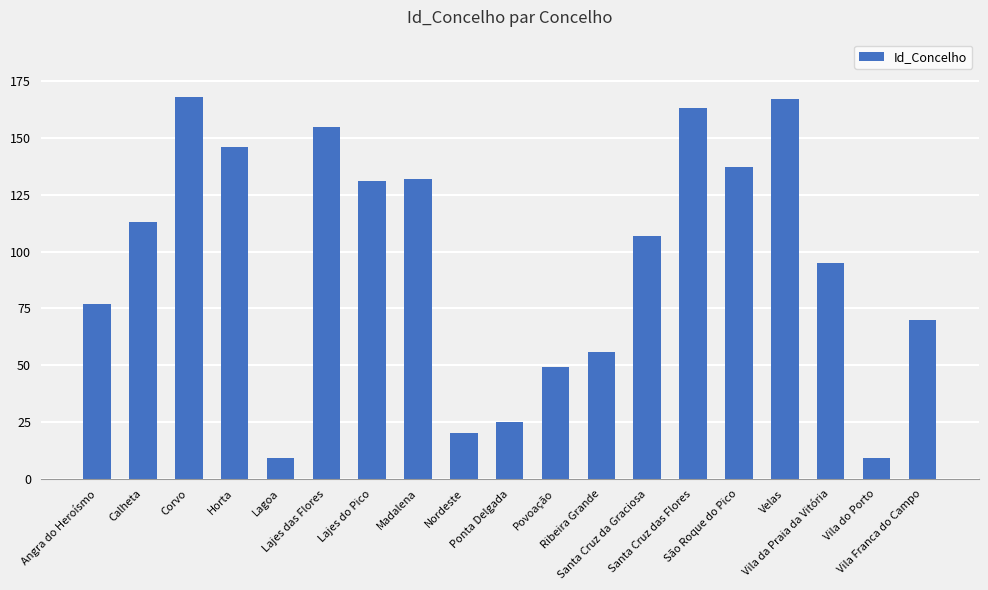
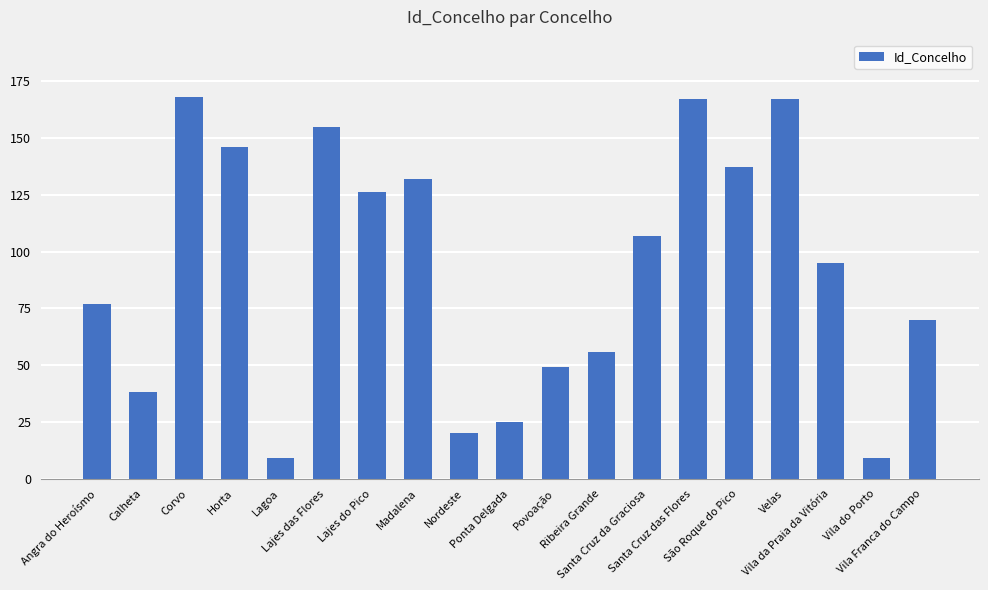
Calheta: 113 -> 38
Lajes do Pico: 131 -> 126
Santa Cruz das Flores: 163 -> 167
